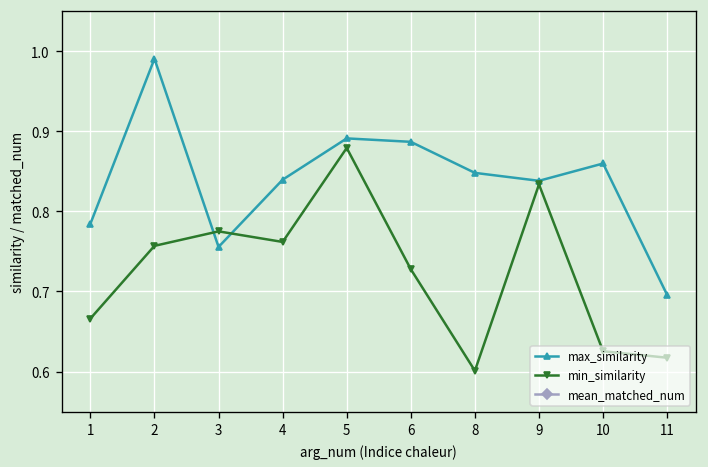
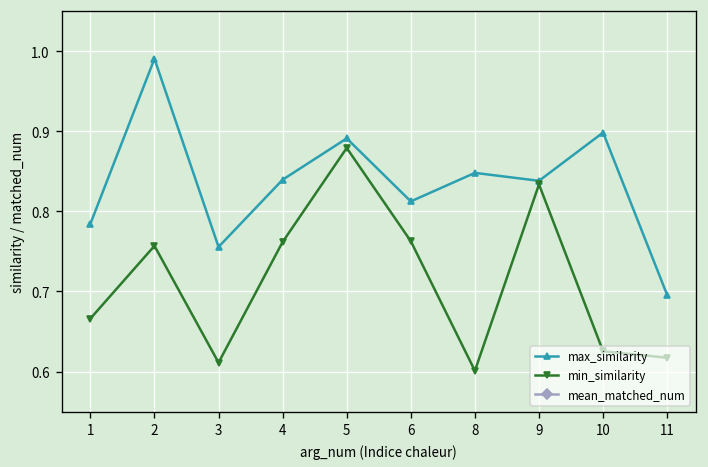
min_similarity, 3: 0.77 -> 0.61
max_similarity, 6: 0.89 -> 0.81
min_similarity, 6: 0.73 -> 0.76
max_similarity, 10: 0.86 -> 0.90
